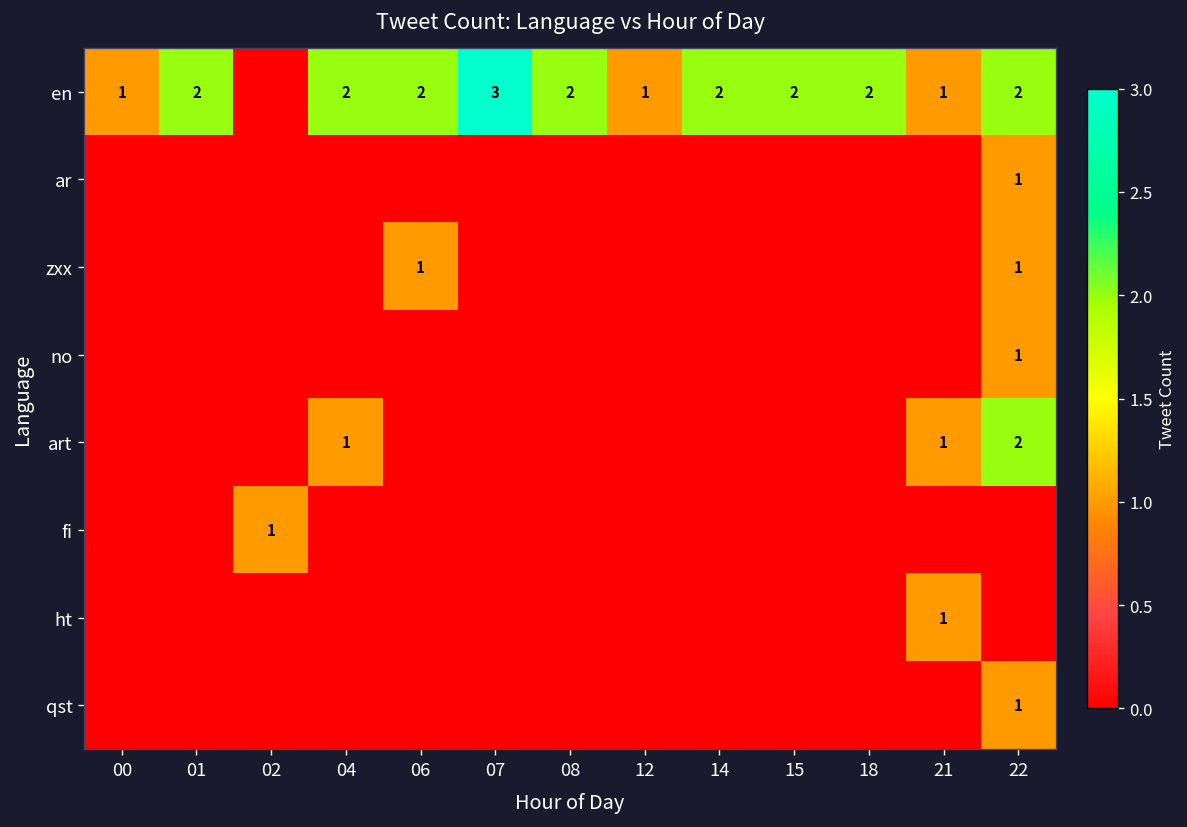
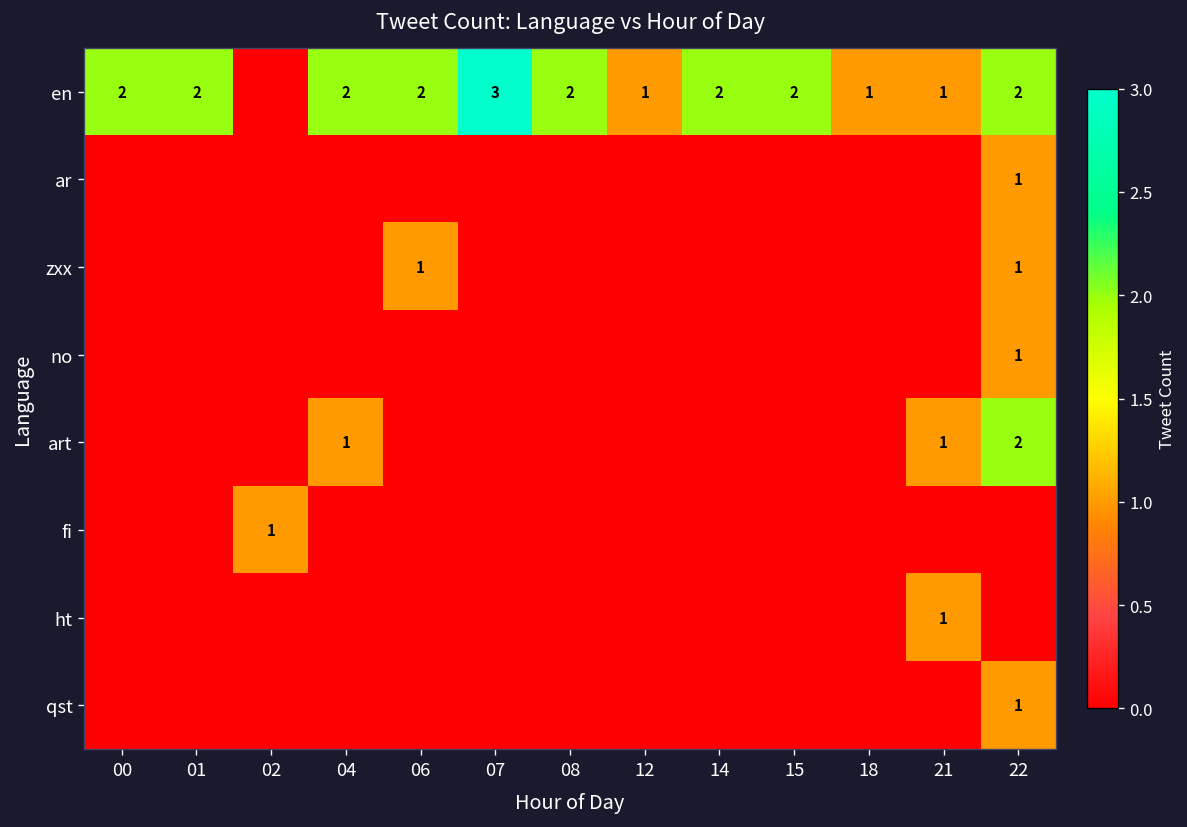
en, 00: 1 -> 2
en, 18: 2 -> 1
